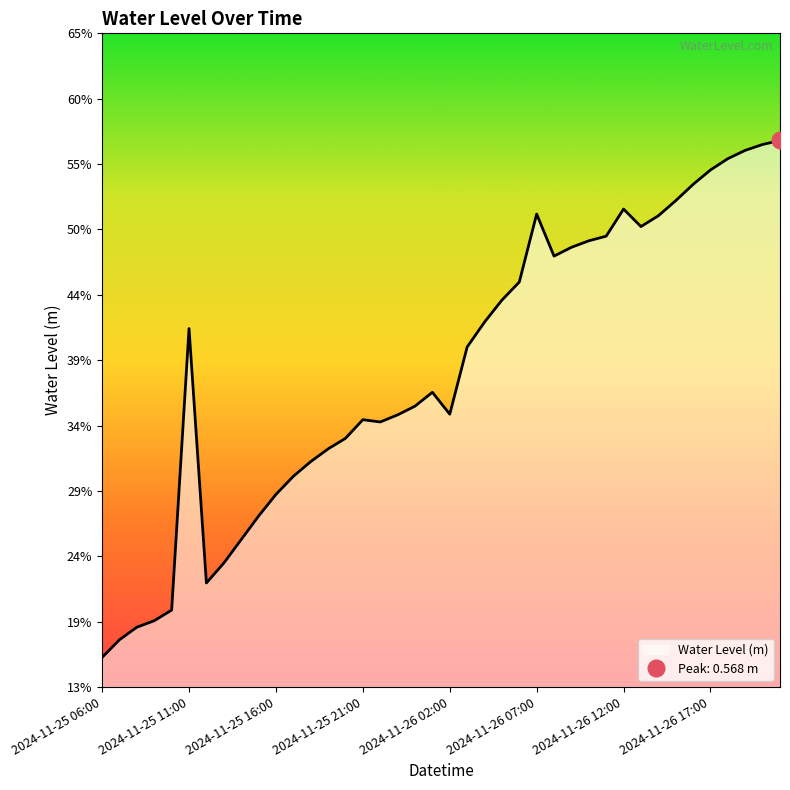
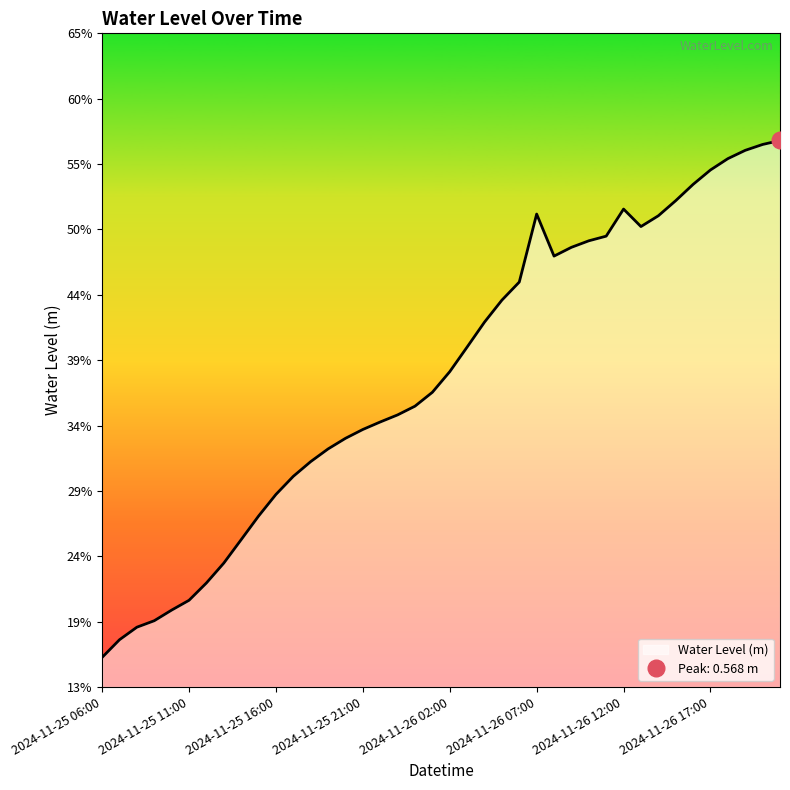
Water Level (m), 2024-11-25 11:00: 41.8% -> 20.2%
Water Level (m), 2024-11-25 21:00: 34.6% -> 33.8%
Water Level (m), 2024-11-26 02:00: 35.0% -> 38.4%
